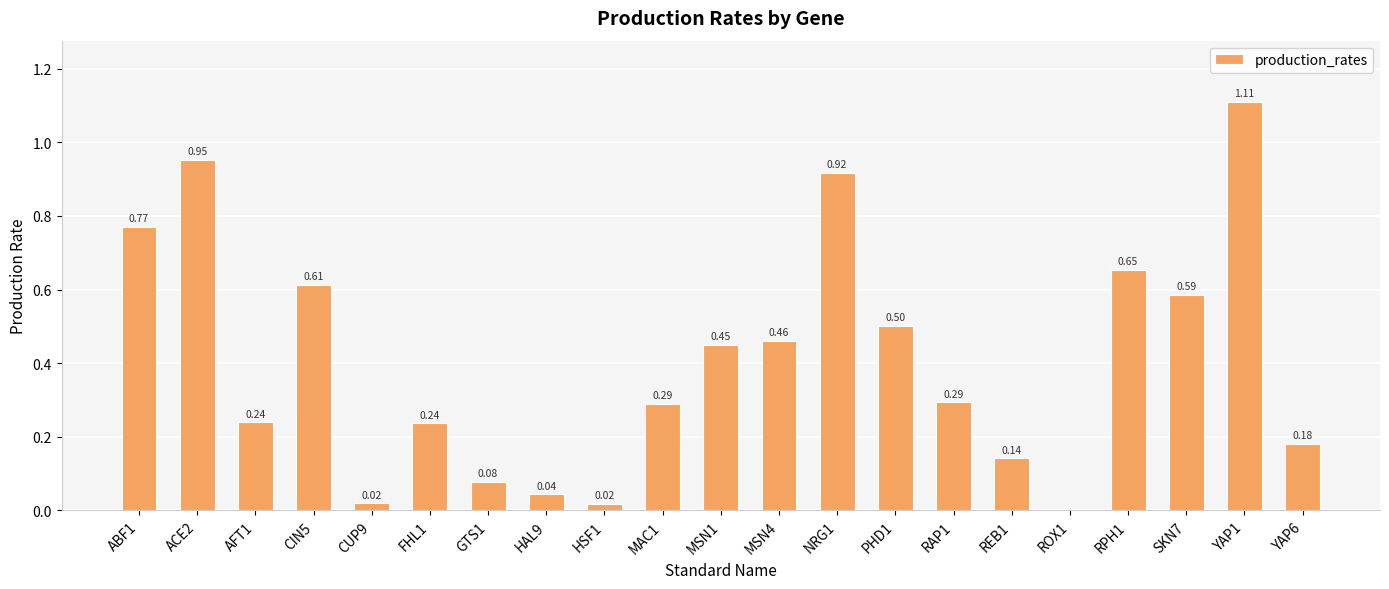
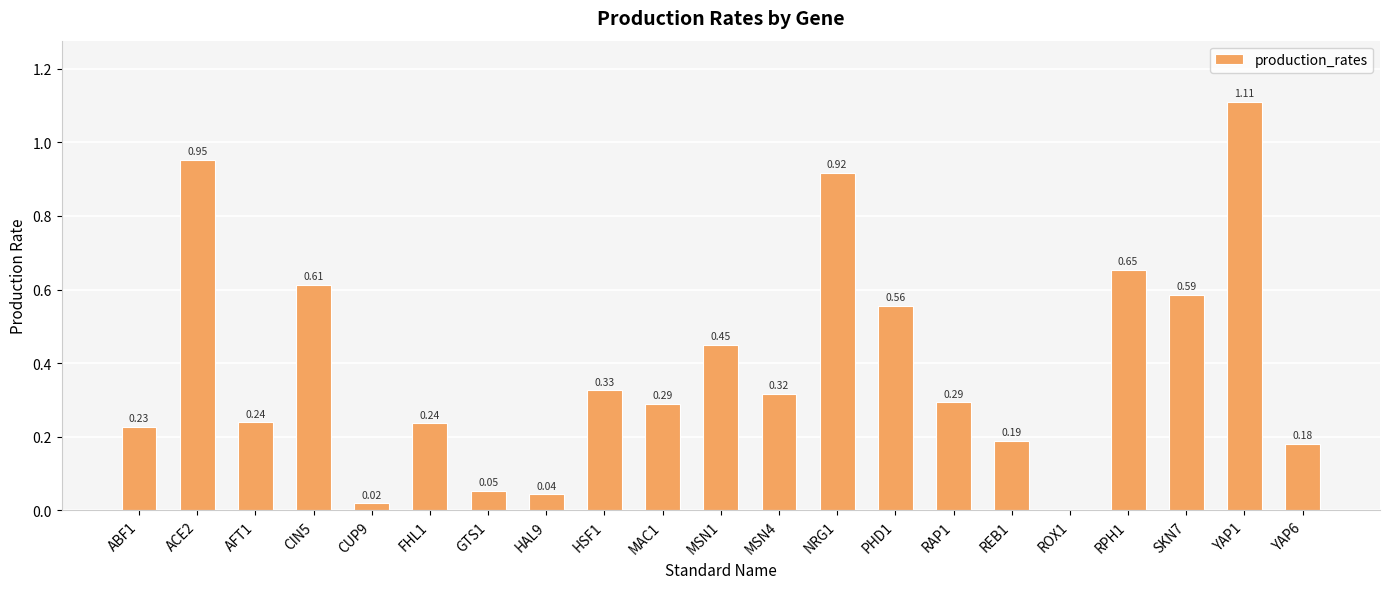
ABF1: 0.77 -> 0.23
GTS1: 0.08 -> 0.05
HSF1: 0.02 -> 0.33
MSN4: 0.46 -> 0.32
PHD1: 0.50 -> 0.56
REB1: 0.14 -> 0.19
